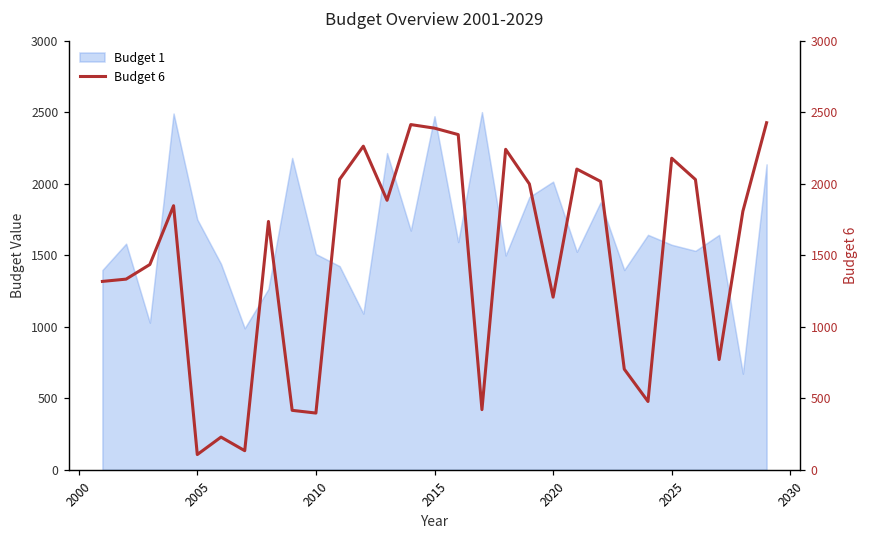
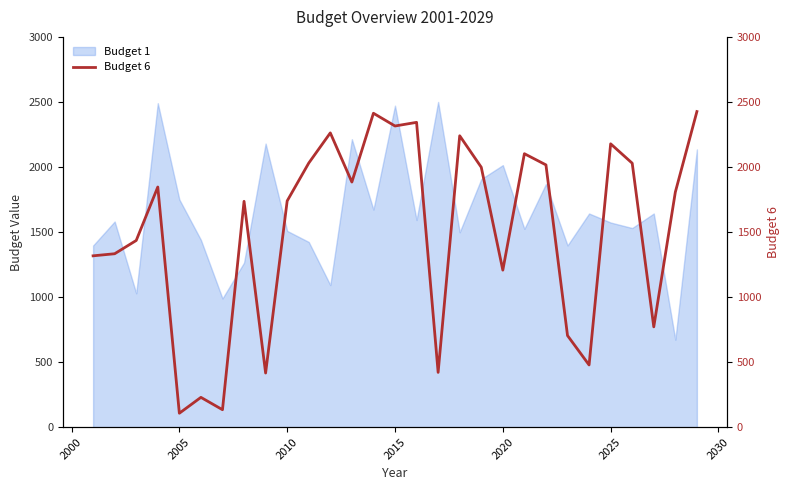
Budget 6, 2010: 400 -> 1740
Budget 6, 2015: 2390 -> 2320
